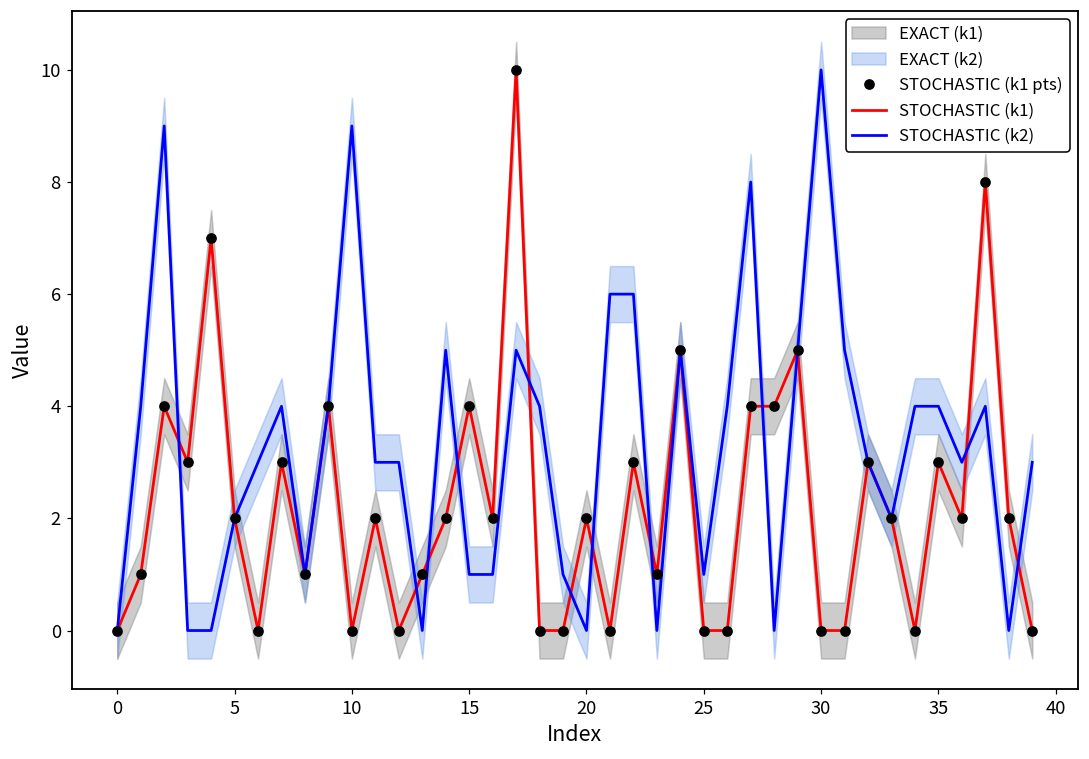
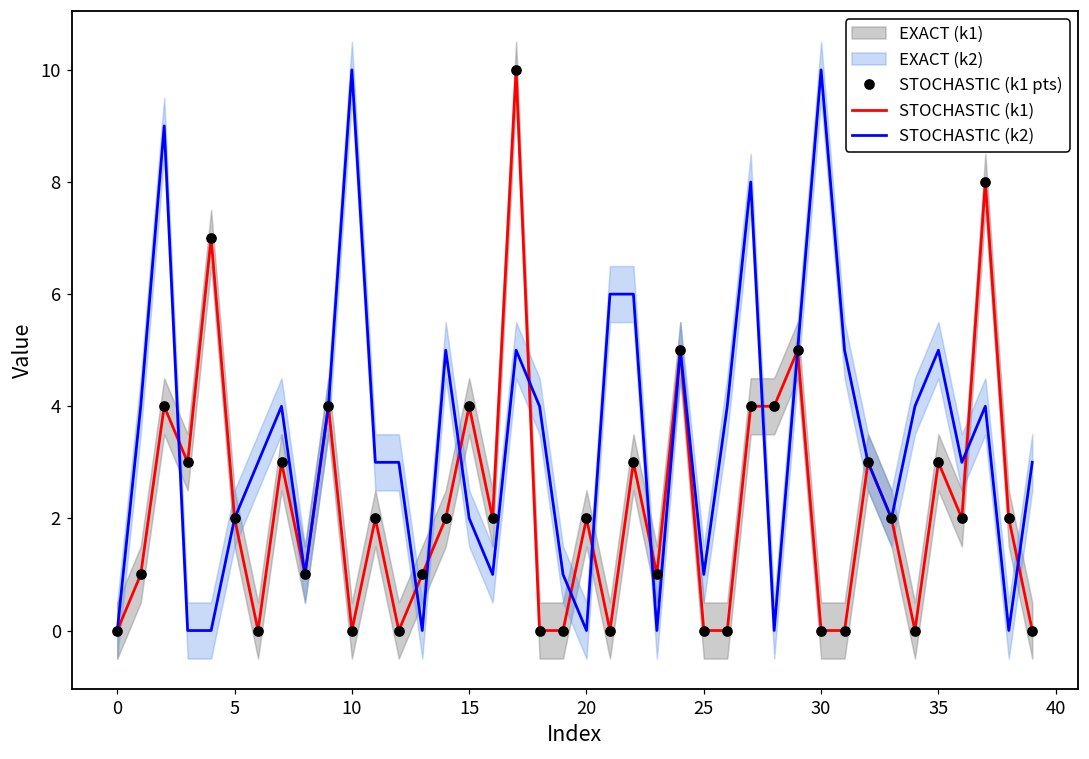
STOCHASTIC (k2), 10: 9 -> 10
STOCHASTIC (k2), 15: 1 -> 2
STOCHASTIC (k2), 35: 4 -> 5
